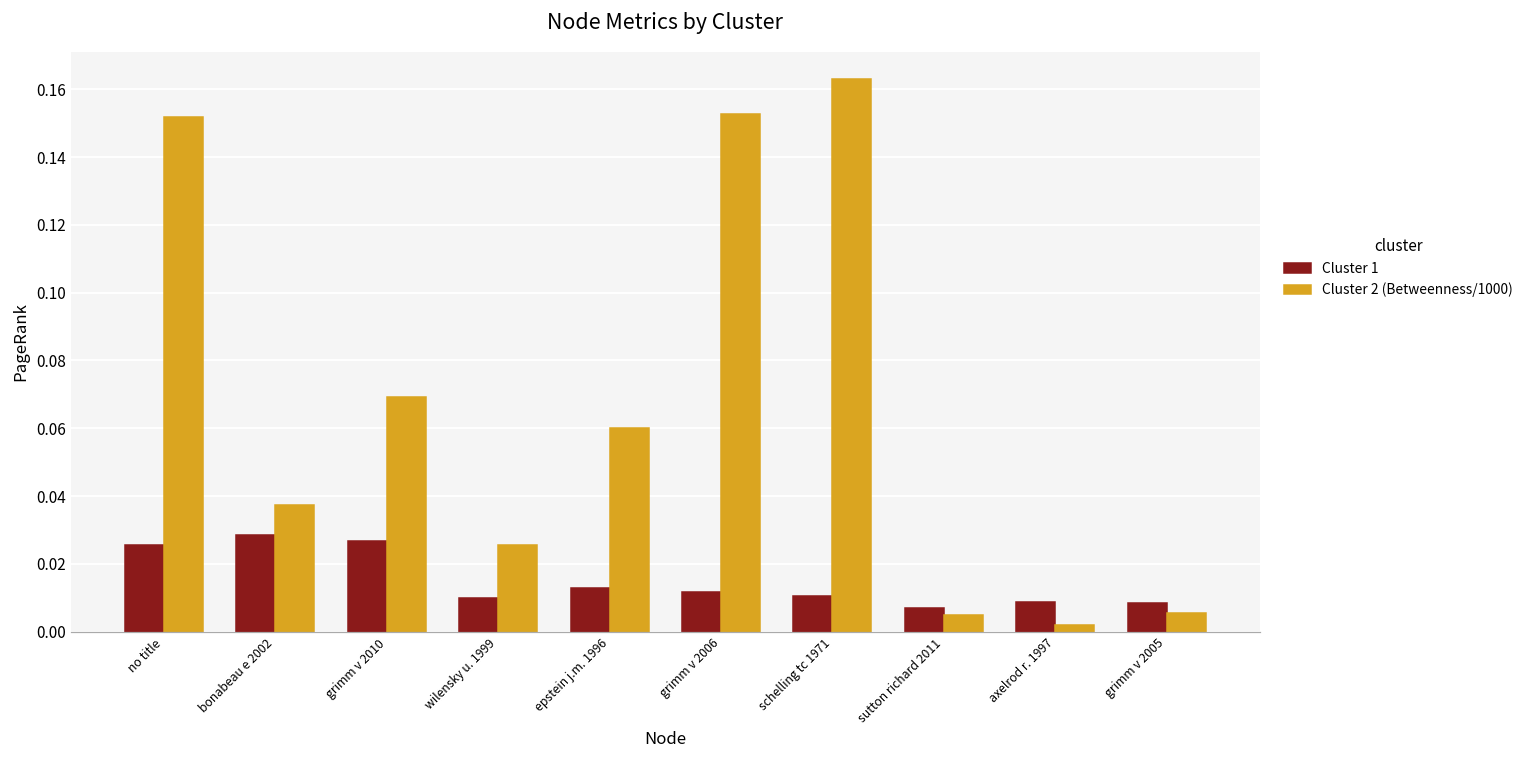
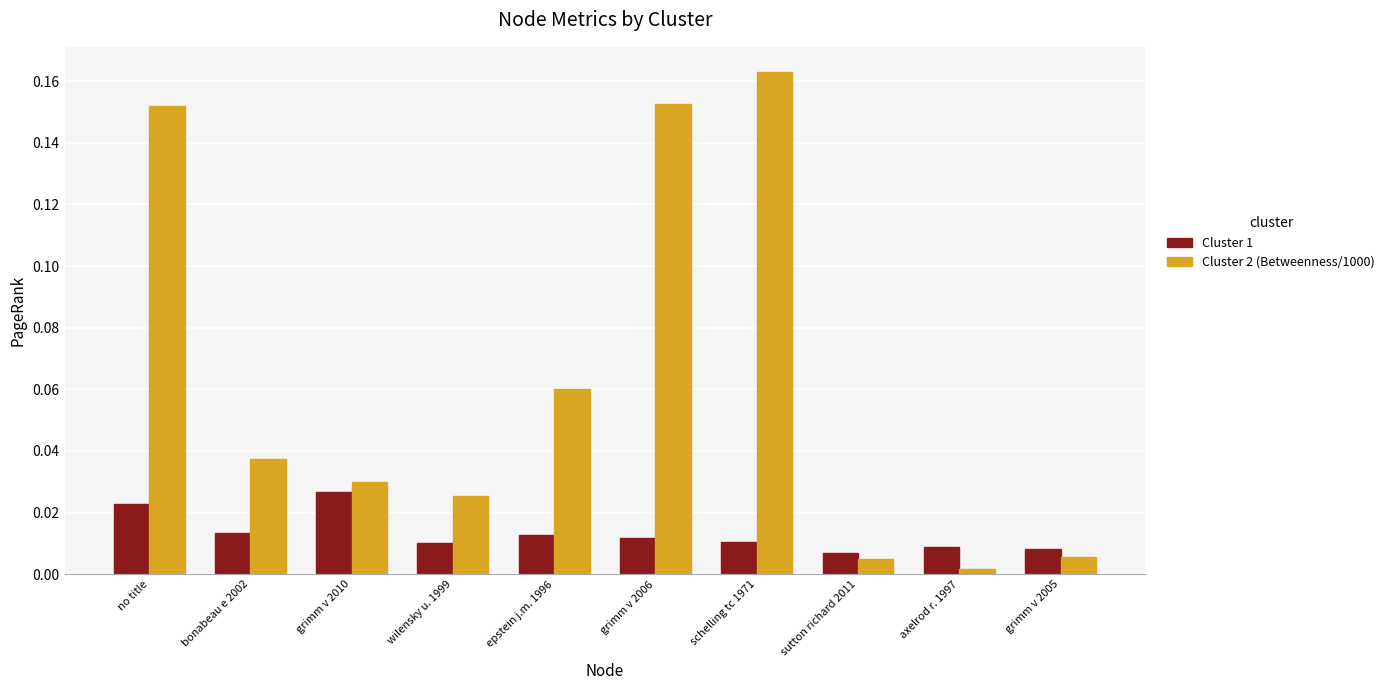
Cluster 1, no title: 0.026 -> 0.023
Cluster 1, bonabeau e 2002: 0.028 -> 0.013
Cluster 2 (Betweenness/1000), grimm v 2010: 0.069 -> 0.030
